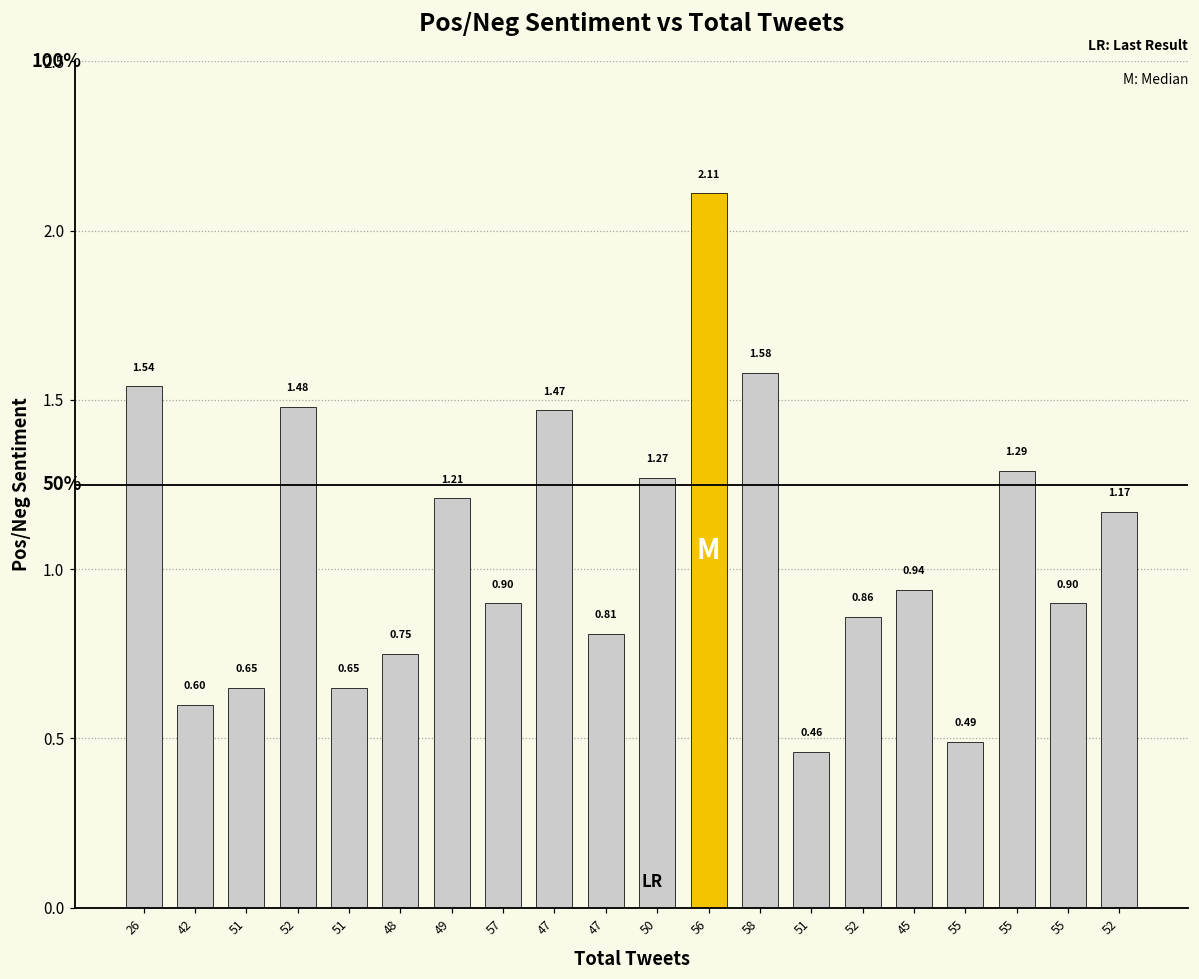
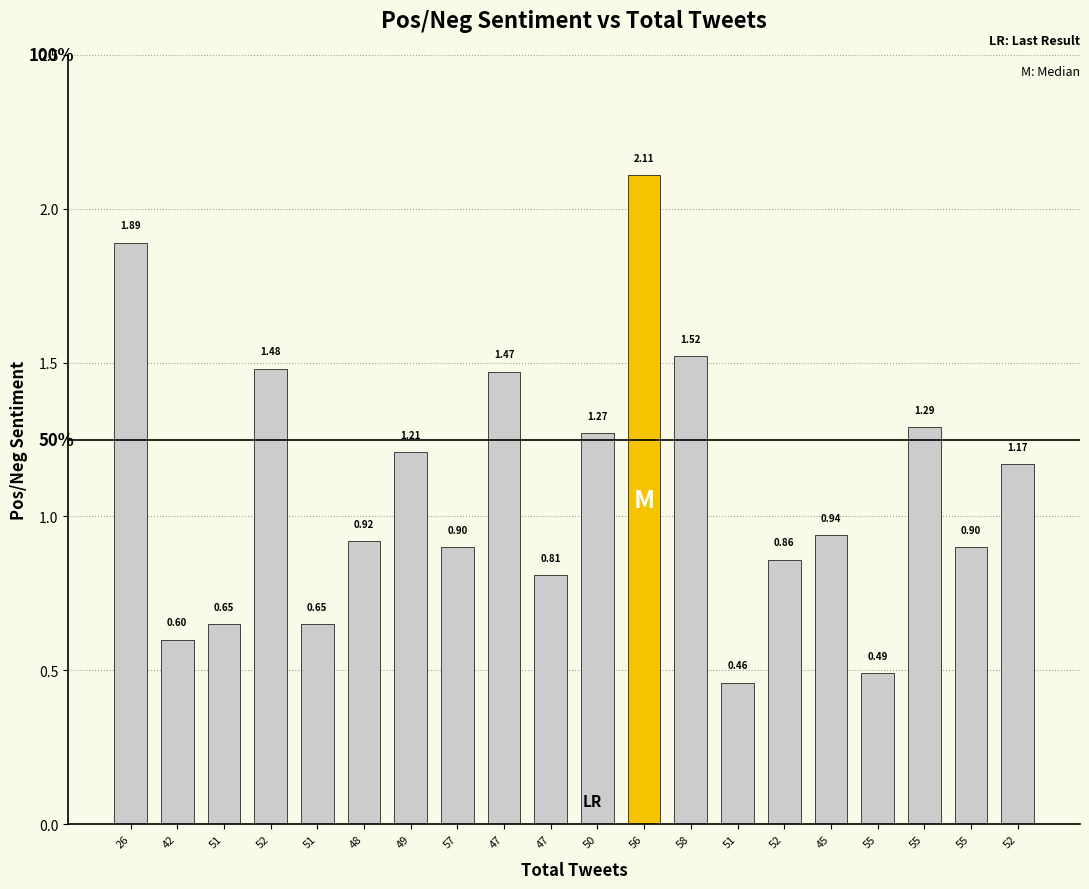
26: 1.54 -> 1.89
48: 0.75 -> 0.92
58: 1.58 -> 1.52
